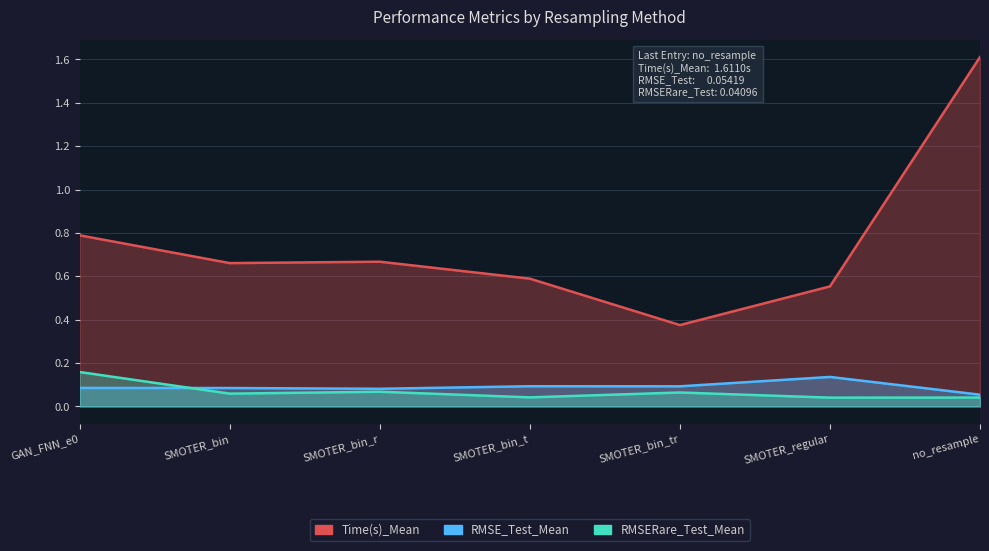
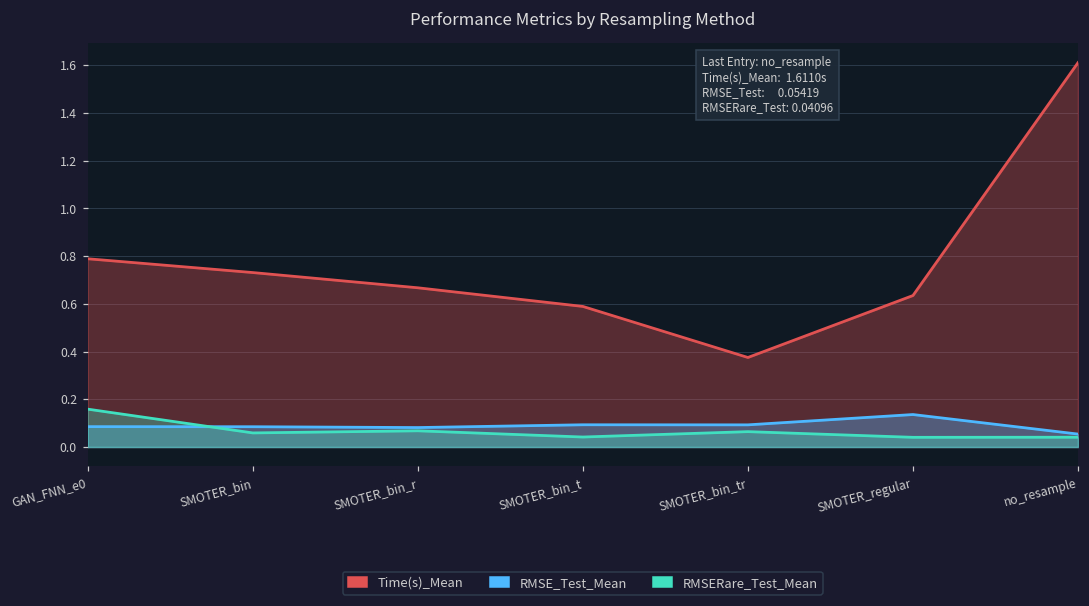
Time(s)_Mean, SMOTER_bin: 0.66 -> 0.73
Time(s)_Mean, SMOTER_regular: 0.55 -> 0.63
